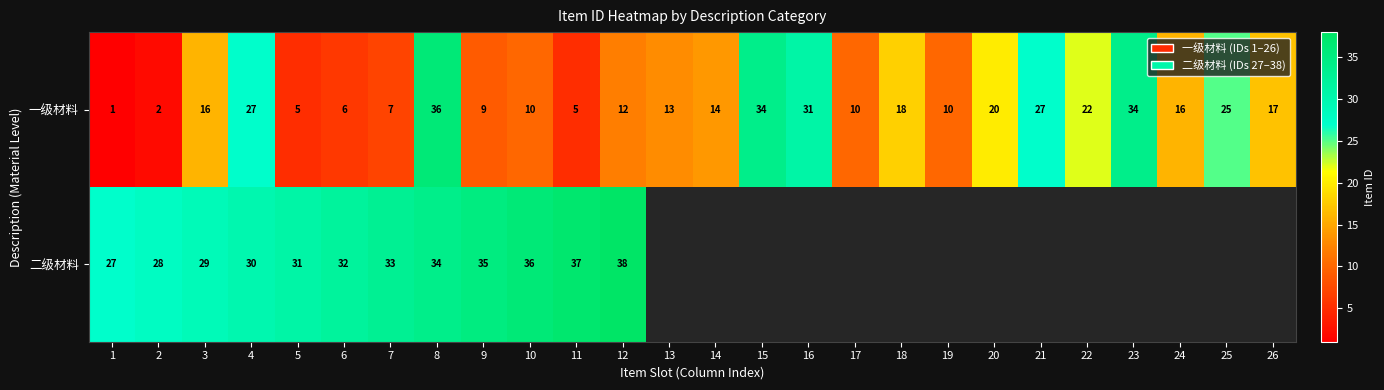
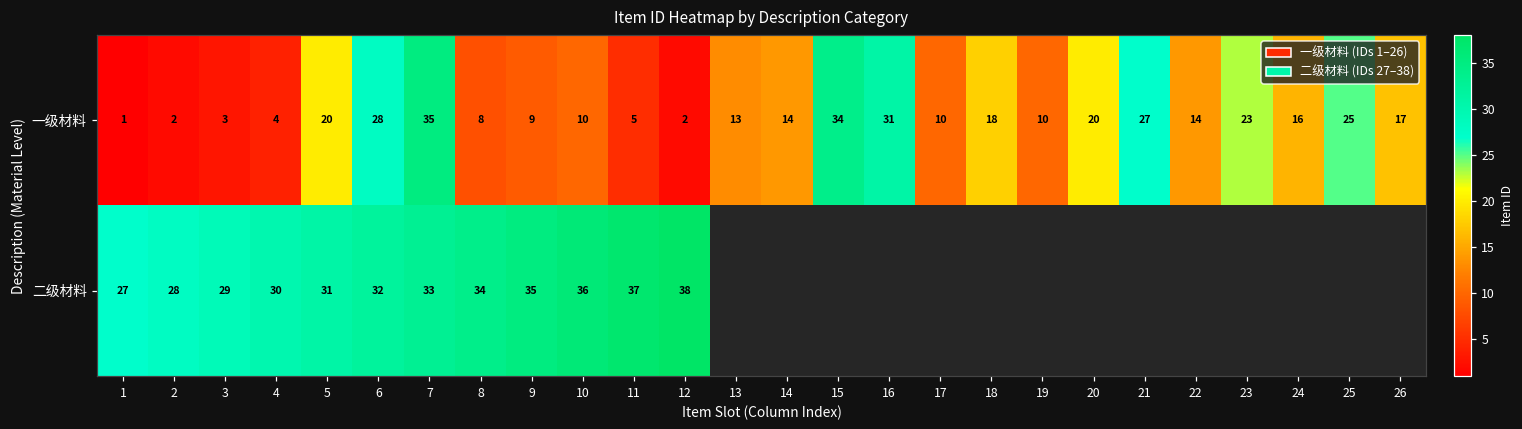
一级材料, 3: 16 -> 3
一级材料, 4: 27 -> 4
一级材料, 5: 5 -> 20
一级材料, 6: 6 -> 28
一级材料, 7: 7 -> 35
一级材料, 8: 36 -> 8
一级材料, 12: 12 -> 2
一级材料, 22: 22 -> 14
一级材料, 23: 34 -> 23
